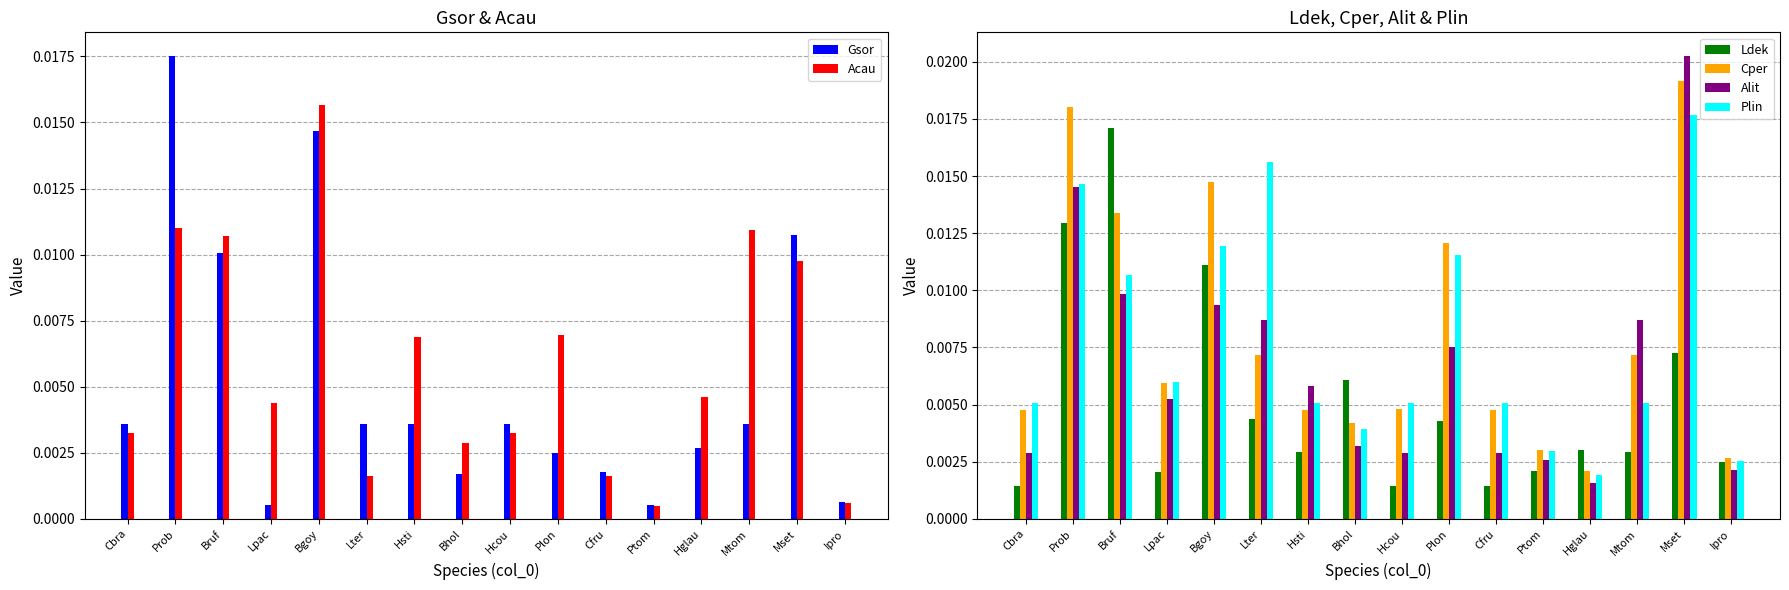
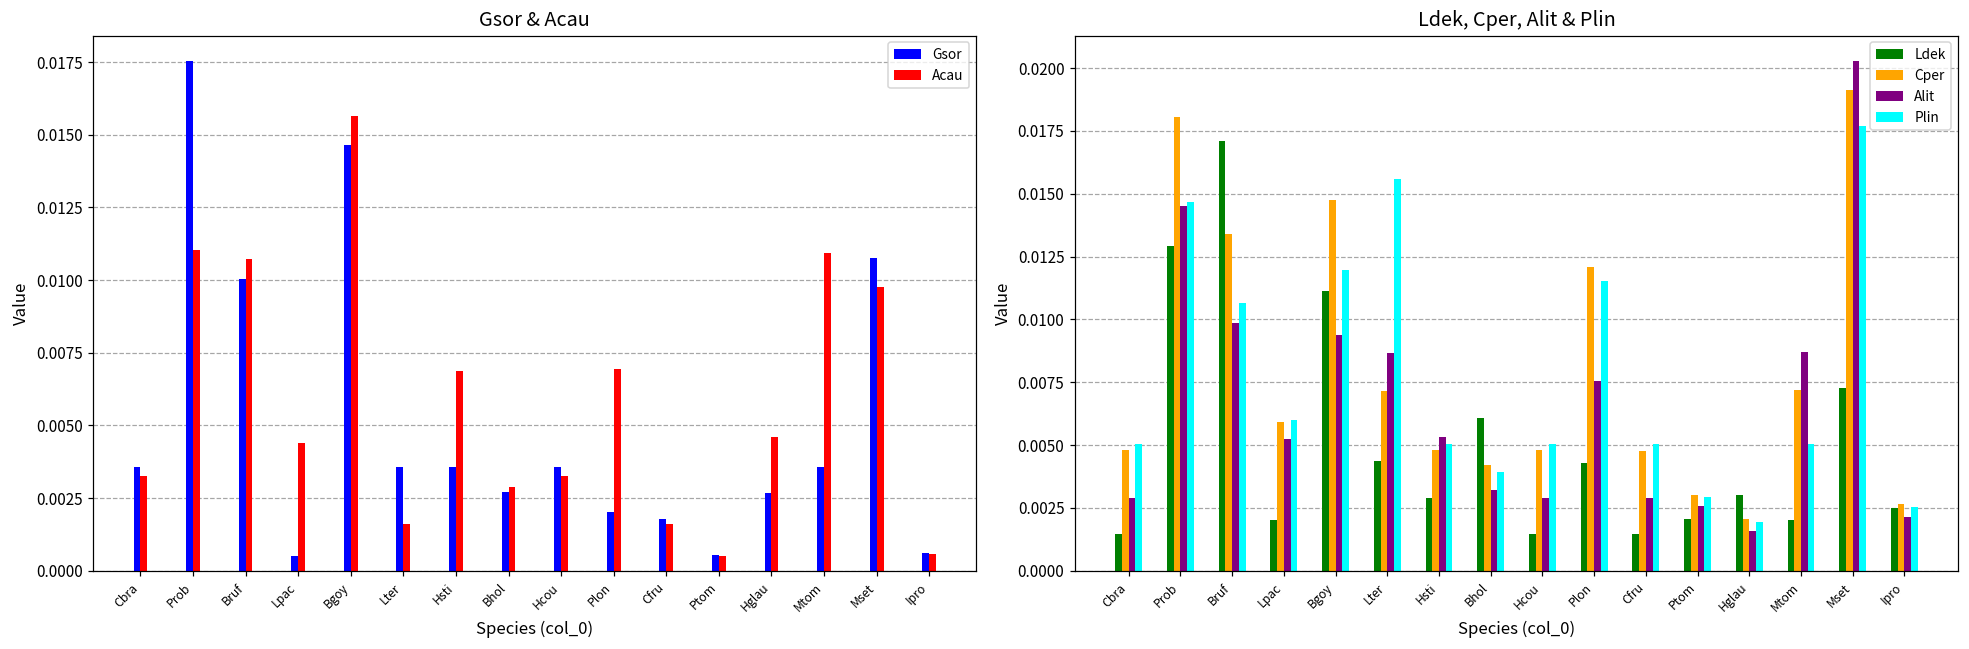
Gsor & Acau, Gsor, Bhol: 0.0017 -> 0.0027
Gsor & Acau, Gsor, Plon: 0.0025 -> 0.0020
Ldek, Cper, Alit & Plin, Alit, Hsti: 0.0058 -> 0.0053
Ldek, Cper, Alit & Plin, Ldek, Mtom: 0.0029 -> 0.0020
